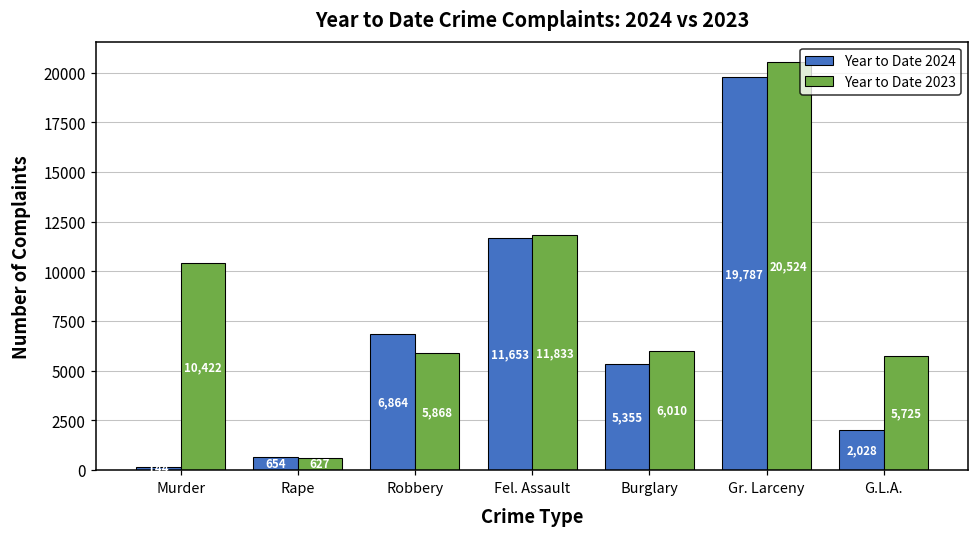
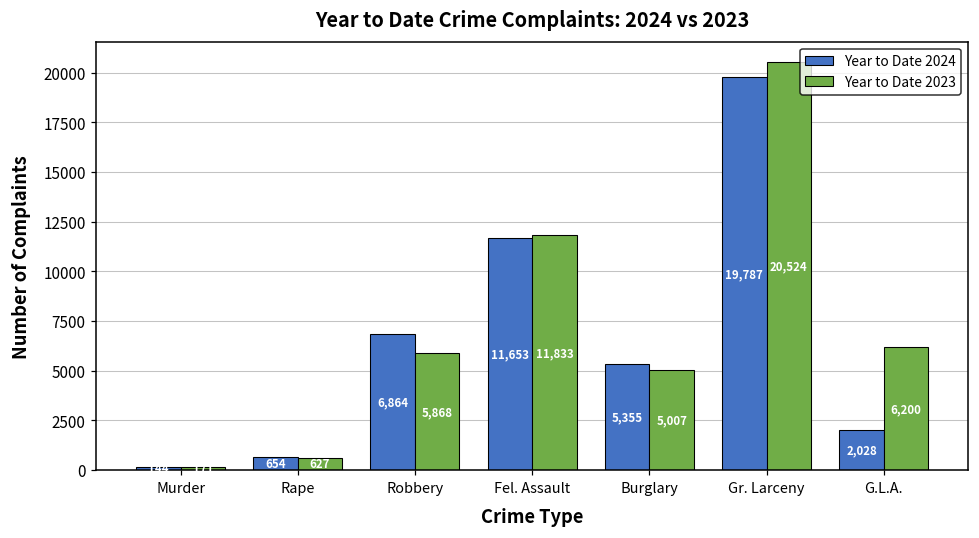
Year to Date 2023, Murder: 10400 -> 200
Year to Date 2023, Burglary: 6,010 -> 5,007
Year to Date 2023, G.L.A.: 5,725 -> 6,200
